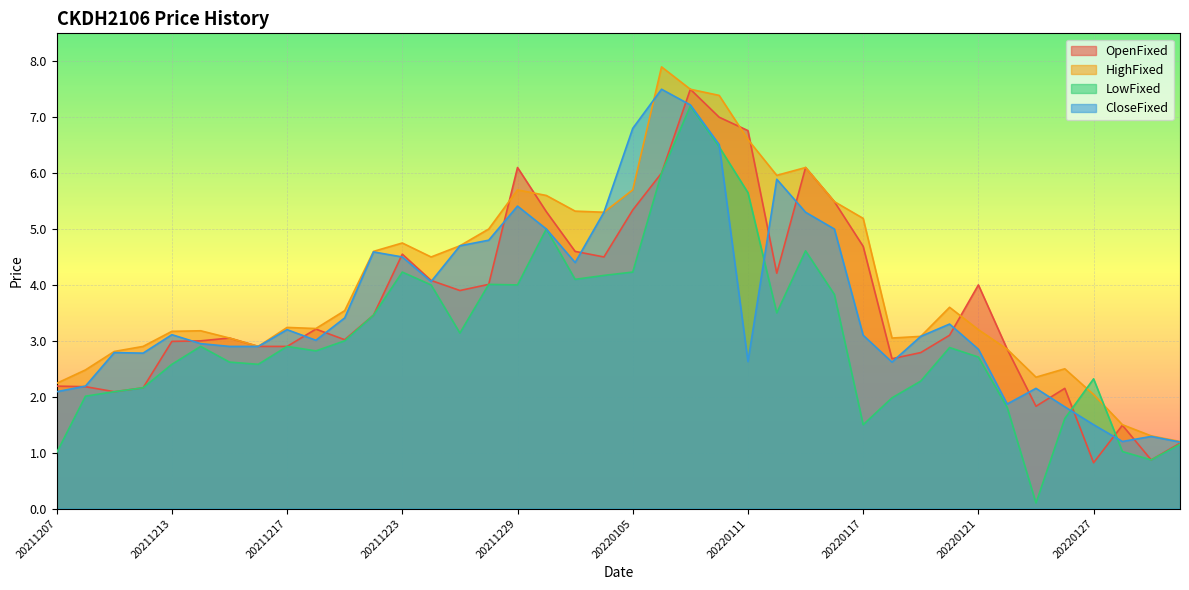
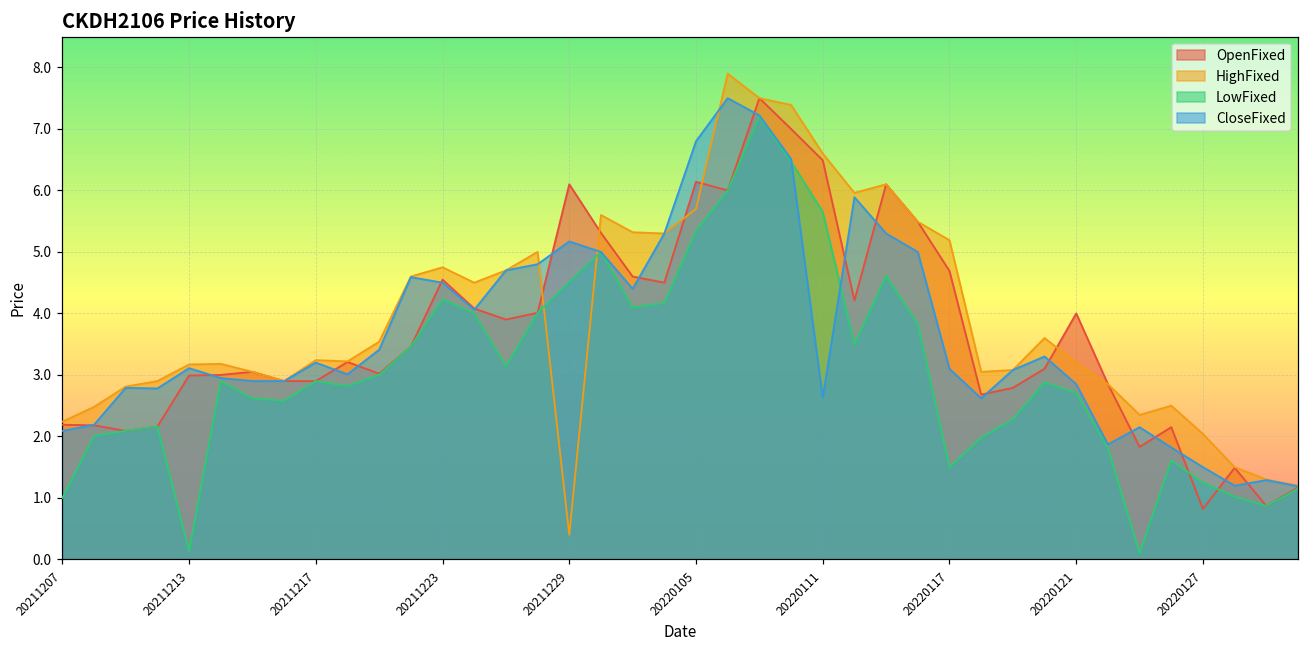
LowFixed, 20211213: 2.6 -> 0.1
HighFixed, 20211229: 5.7 -> 0.4
LowFixed, 20211229: 4.0 -> 4.5
CloseFixed, 20211229: 5.4 -> 5.2
OpenFixed, 20220105: 5.3 -> 6.1
LowFixed, 20220105: 4.2 -> 5.3
OpenFixed, 20220111: 6.8 -> 6.5
LowFixed, 20220127: 2.3 -> 1.3
